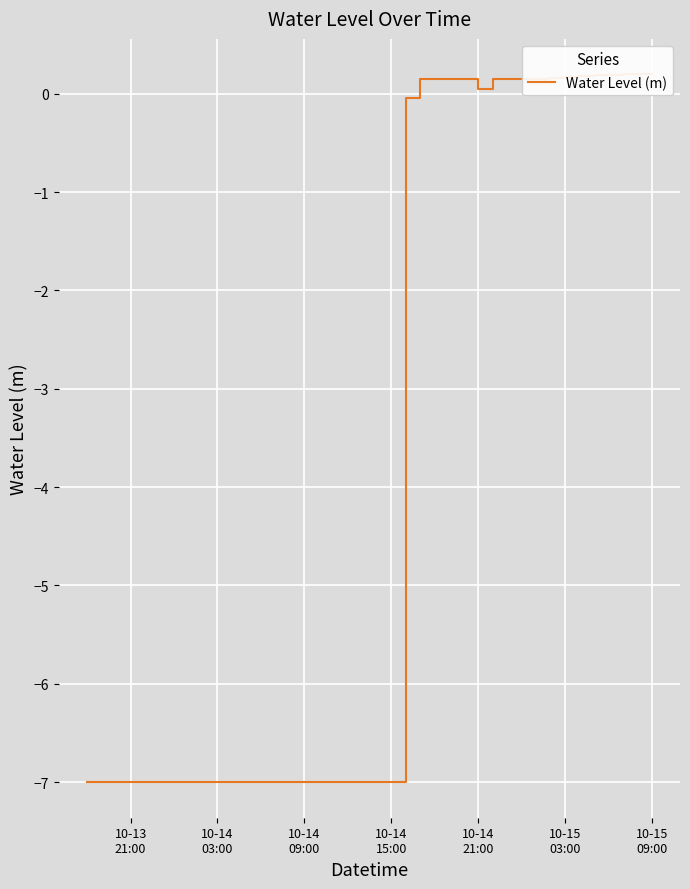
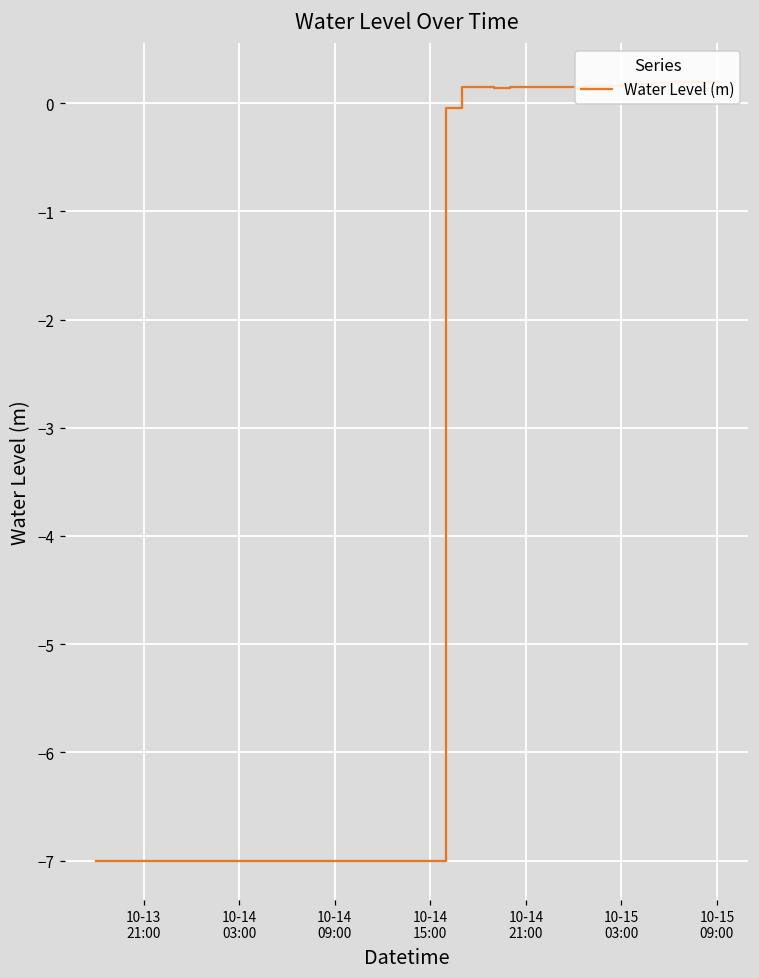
10-14 21:00: 0.0 -> 0.1
